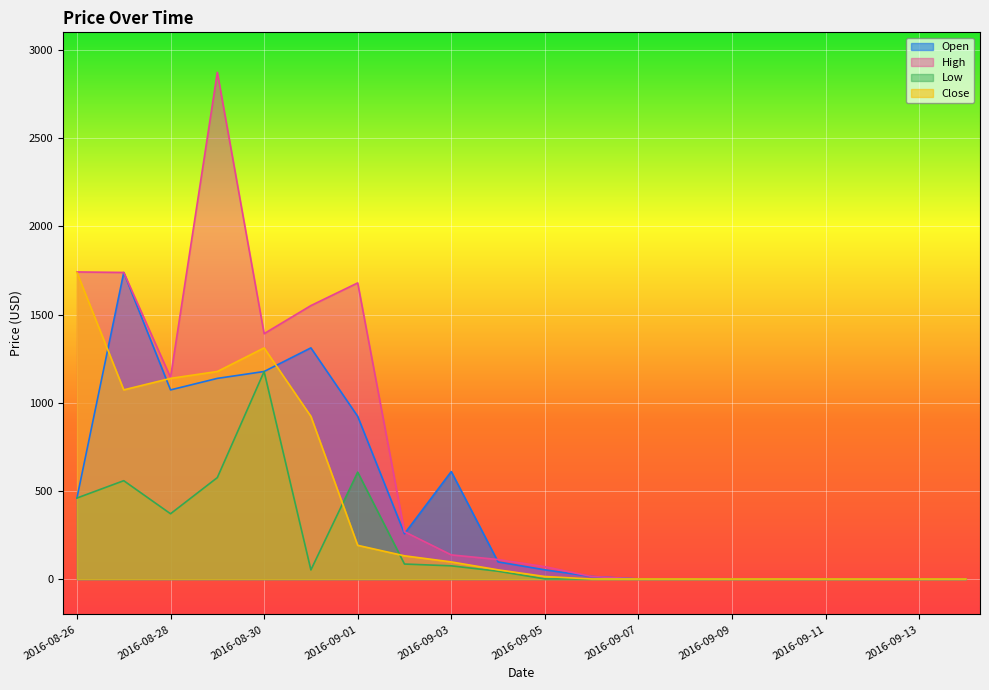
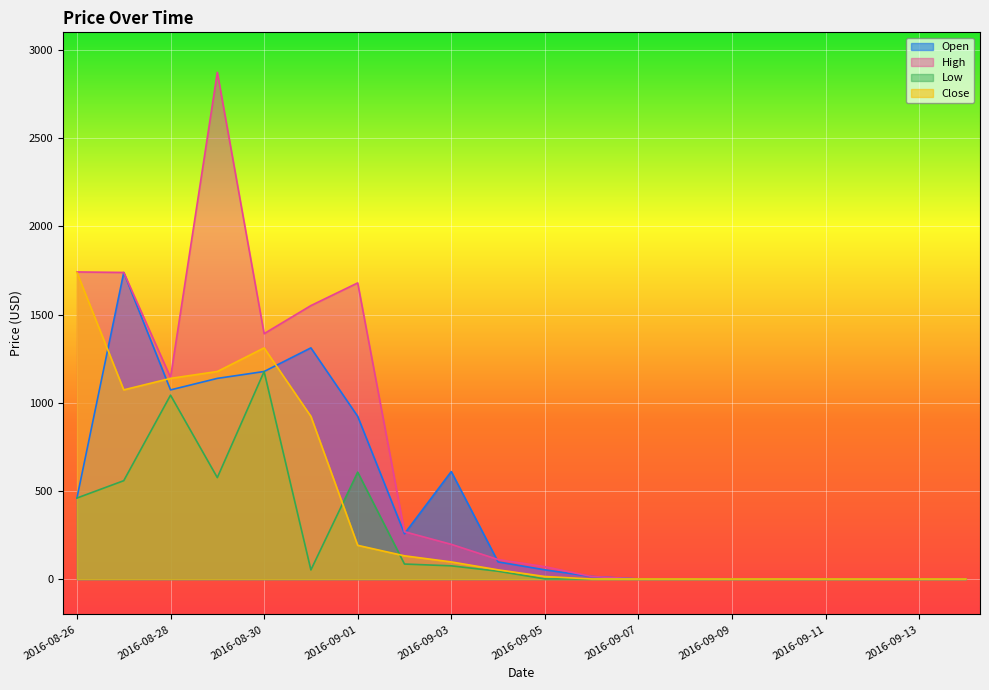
Low, 2016-08-28: 370 -> 1040
High, 2016-09-03: 140 -> 200
